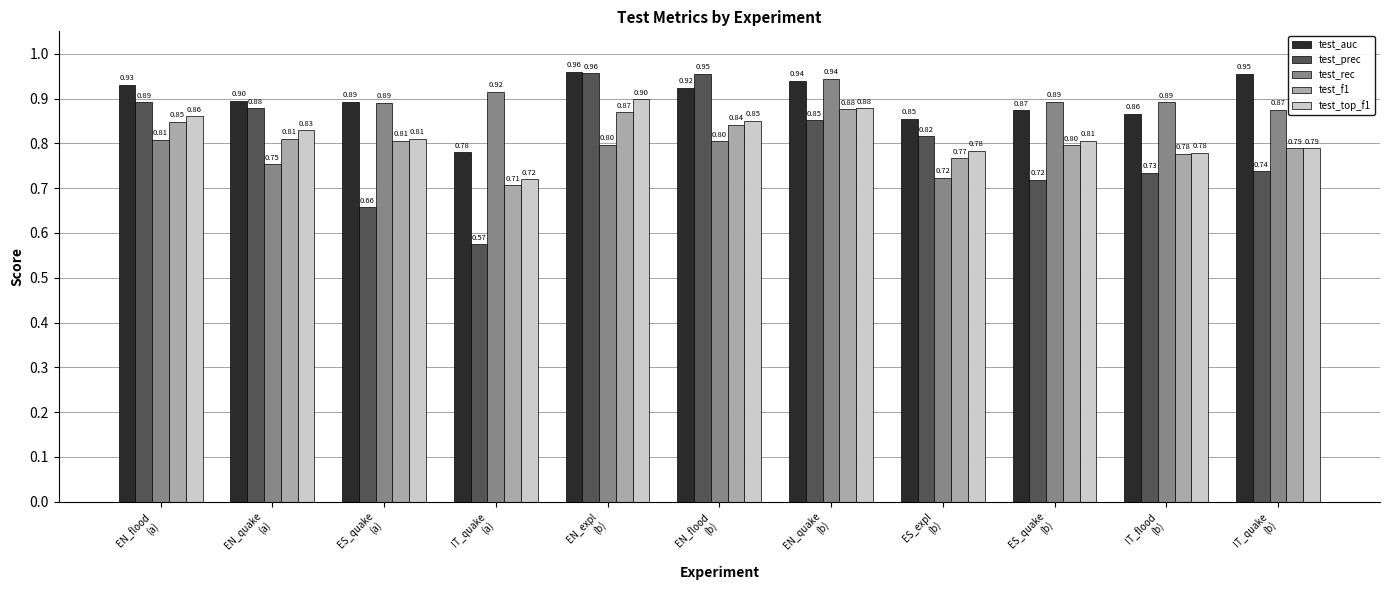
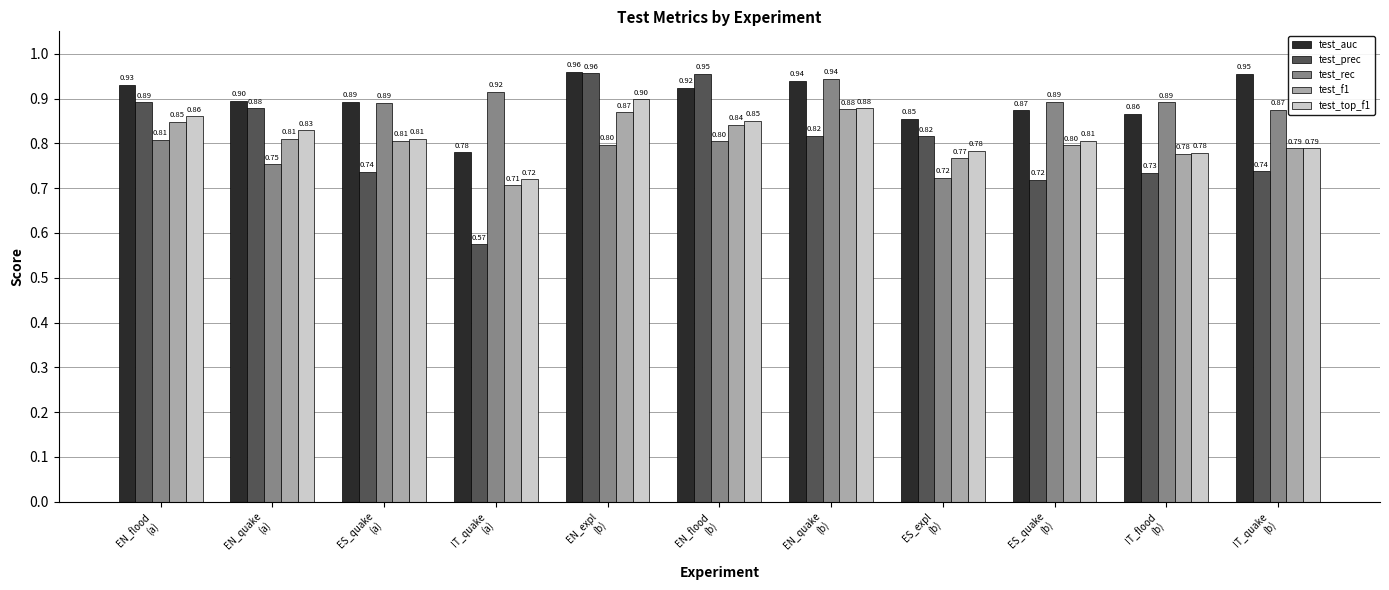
test_prec, ES_quake (a): 0.66 -> 0.74
test_prec, EN_quake (b): 0.85 -> 0.82
